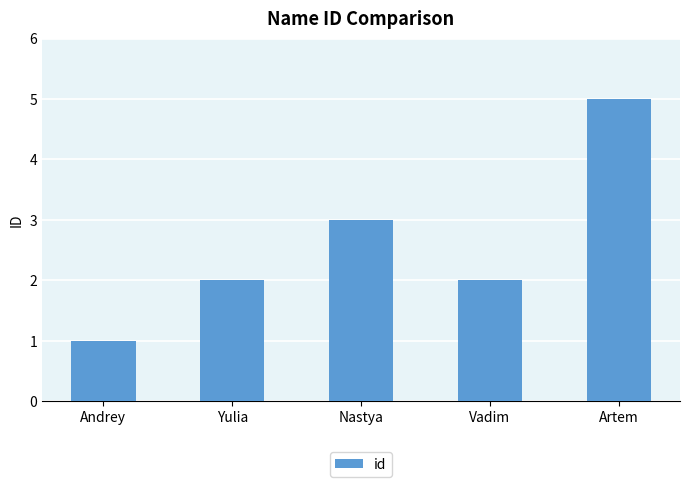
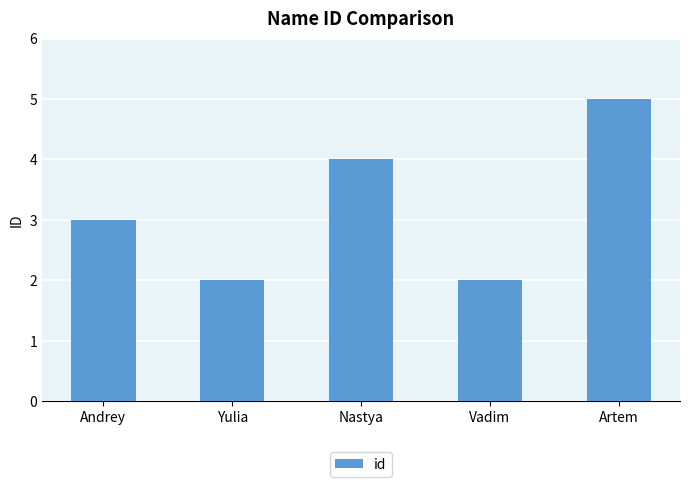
Andrey: 1 -> 3
Nastya: 3 -> 4
